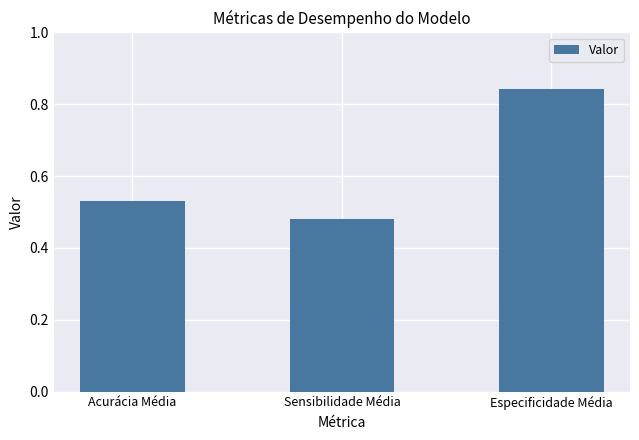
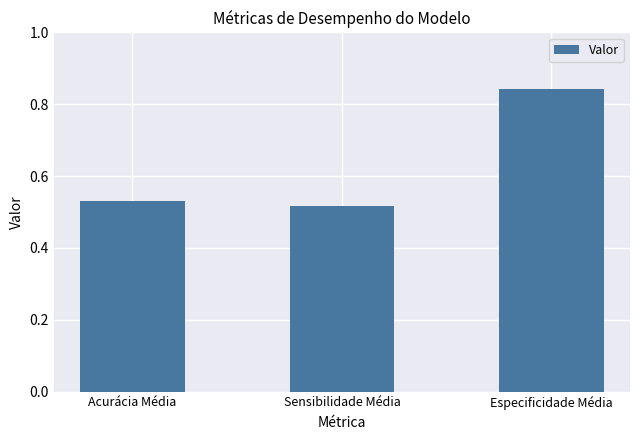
Sensibilidade Média: 0.48 -> 0.52
